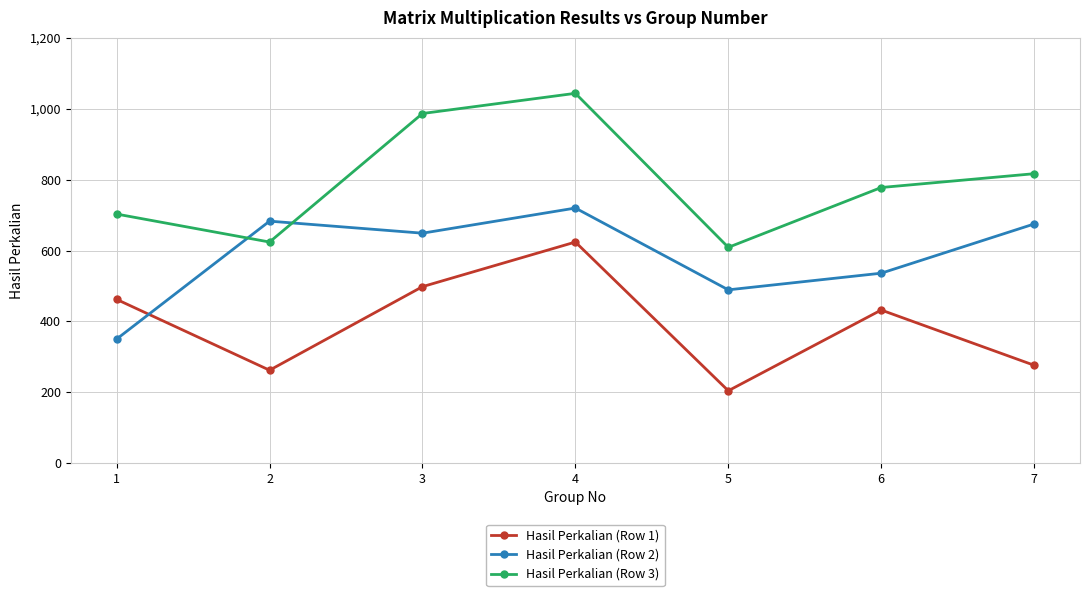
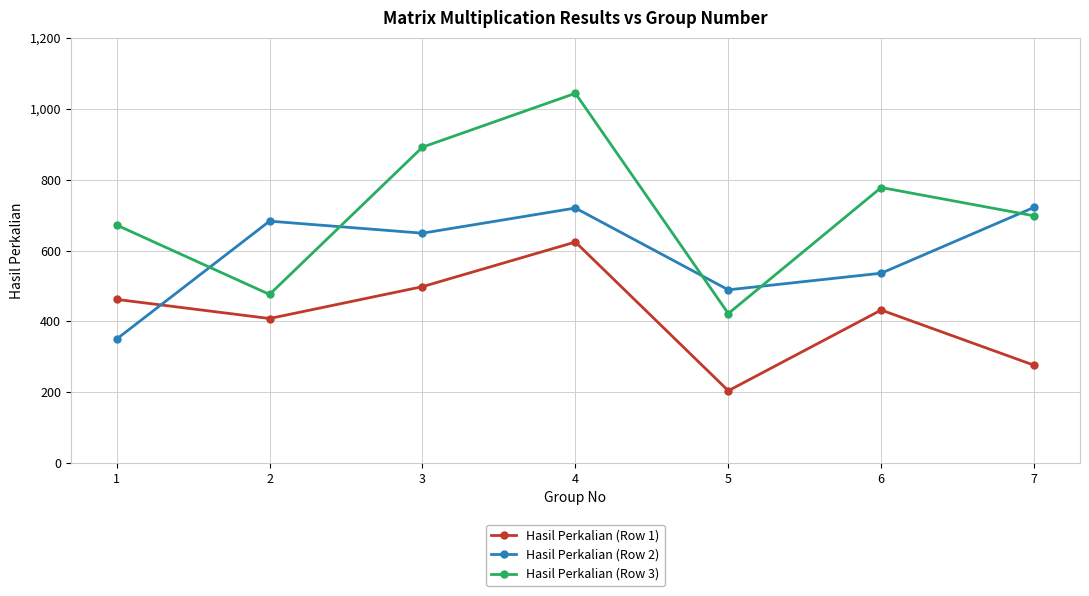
Hasil Perkalian (Row 3), 1: 700 -> 670
Hasil Perkalian (Row 1), 2: 260 -> 410
Hasil Perkalian (Row 3), 2: 620 -> 480
Hasil Perkalian (Row 3), 3: 990 -> 890
Hasil Perkalian (Row 3), 5: 610 -> 420
Hasil Perkalian (Row 2), 7: 680 -> 720
Hasil Perkalian (Row 3), 7: 820 -> 700
